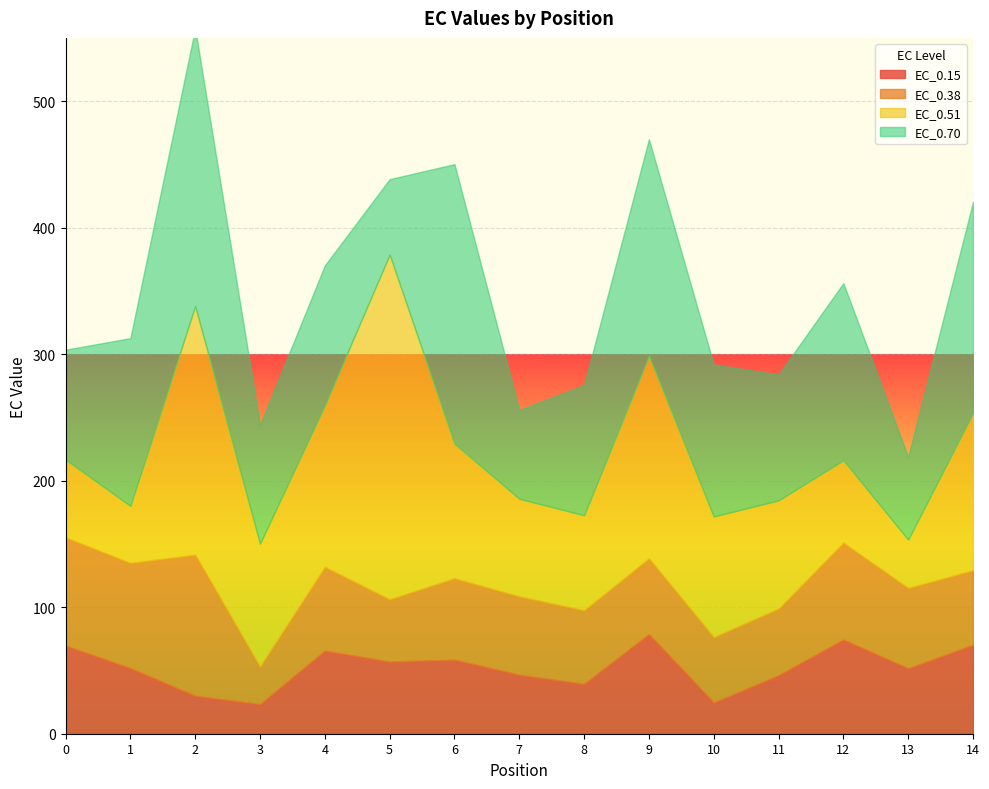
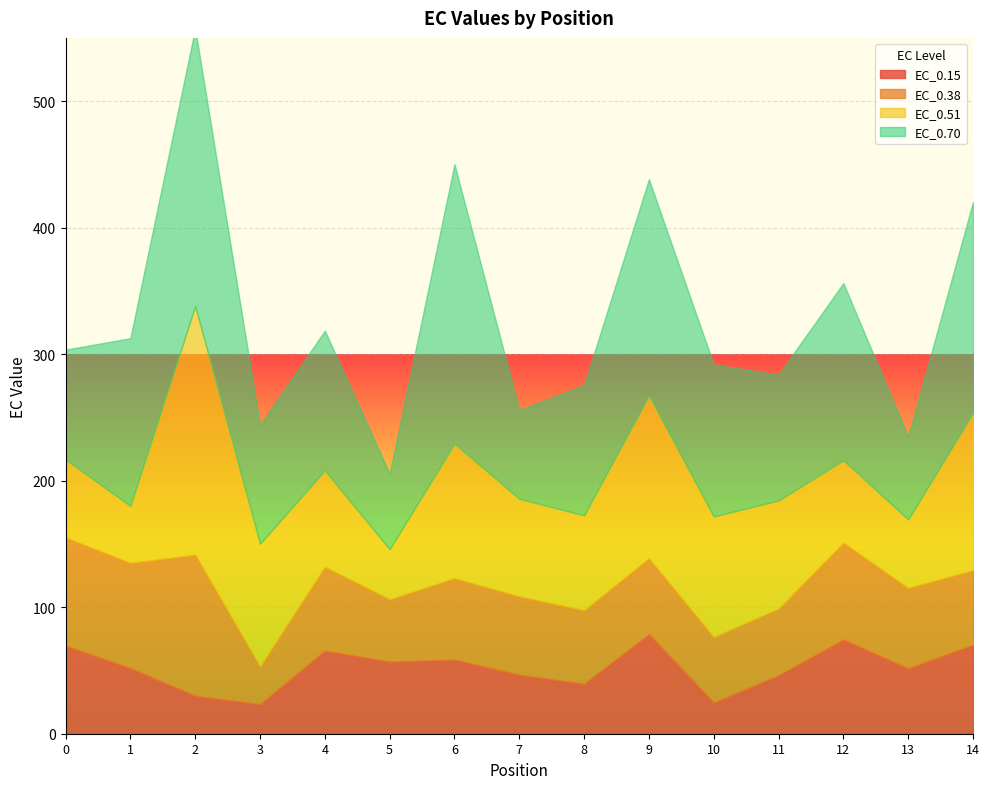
EC_0.51, 4: 128 -> 76
EC_0.51, 5: 272 -> 40
EC_0.51, 9: 160 -> 129
EC_0.51, 13: 38 -> 54
